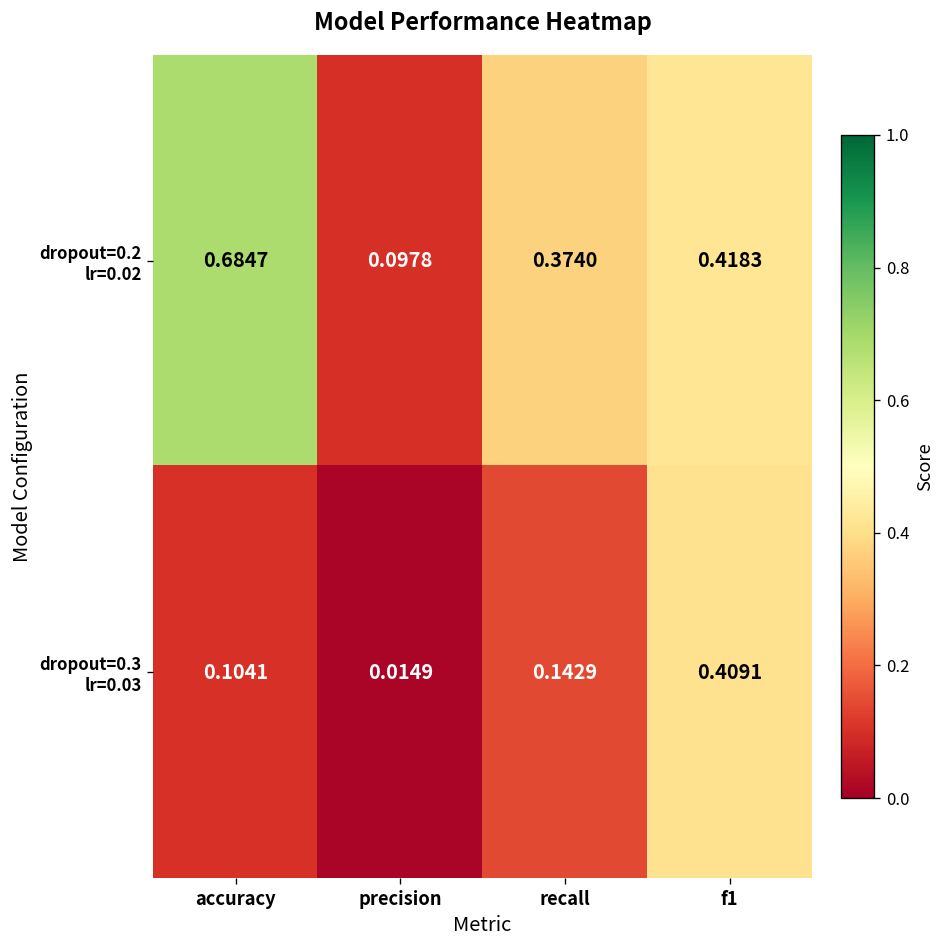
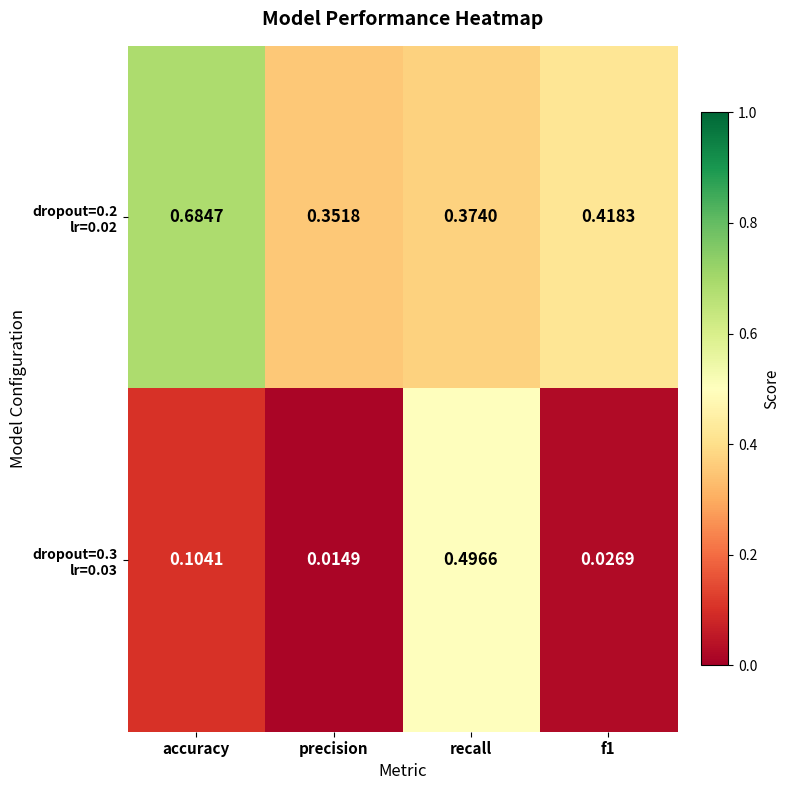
dropout=0.2 lr=0.02, precision: 0.0978 -> 0.3518
dropout=0.3 lr=0.03, recall: 0.1429 -> 0.4966
dropout=0.3 lr=0.03, f1: 0.4091 -> 0.0269
